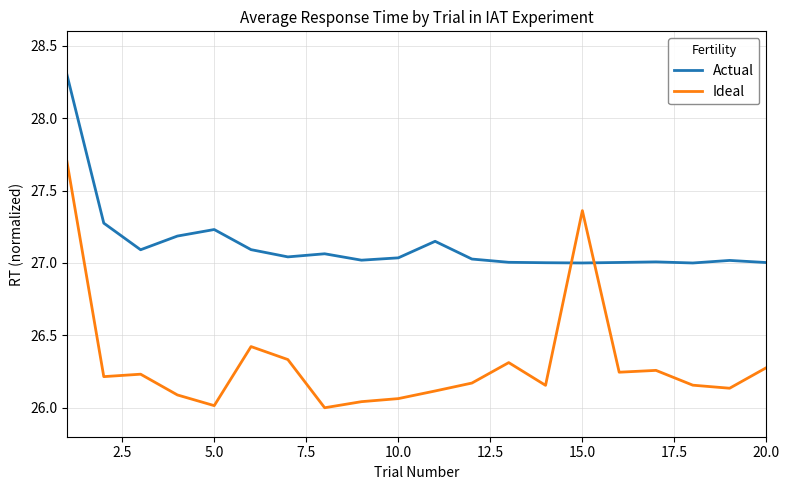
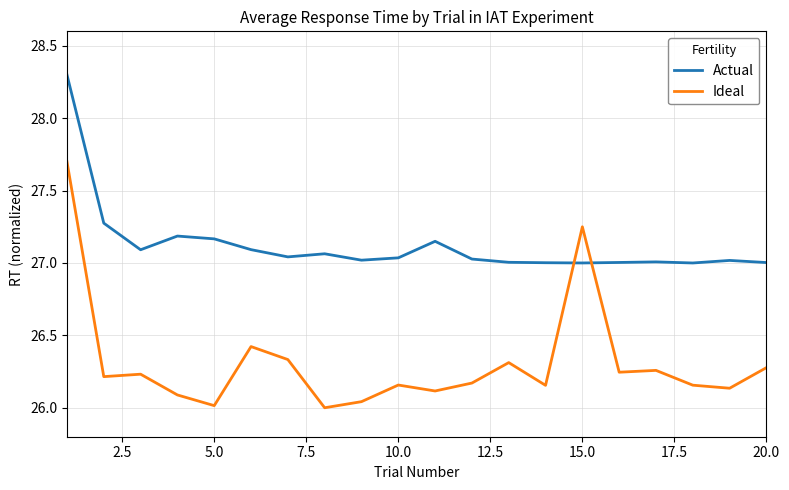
Actual, 5.0: 27.23 -> 27.17
Ideal, 10.0: 26.06 -> 26.16
Ideal, 15.0: 27.36 -> 27.25
